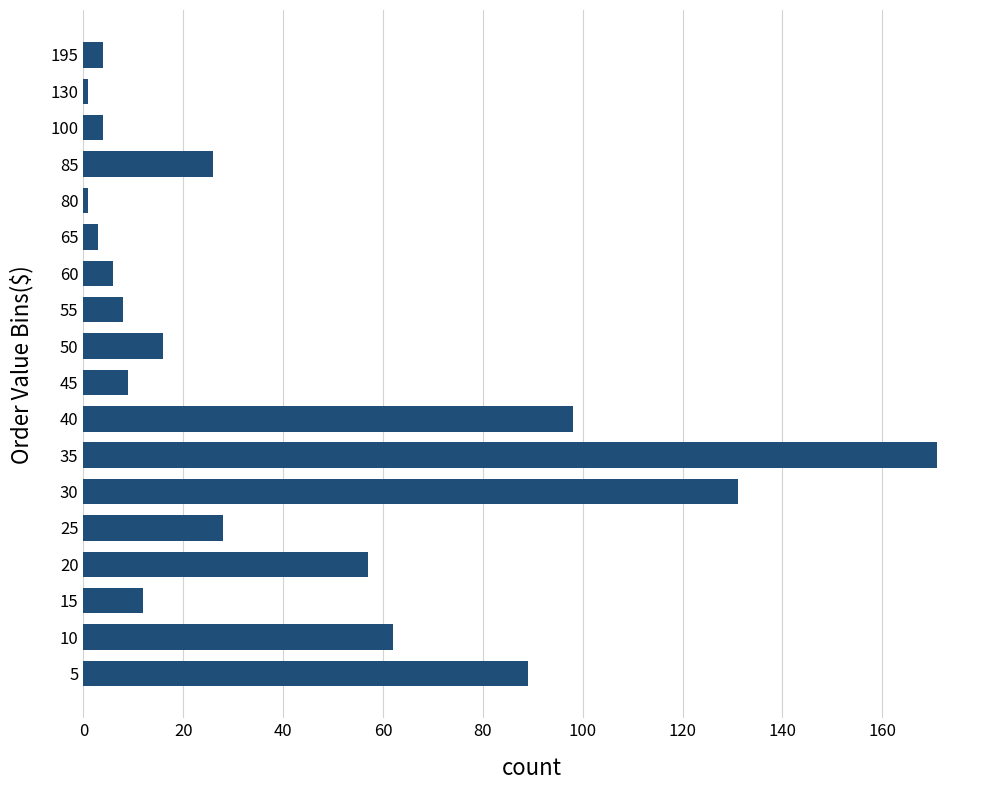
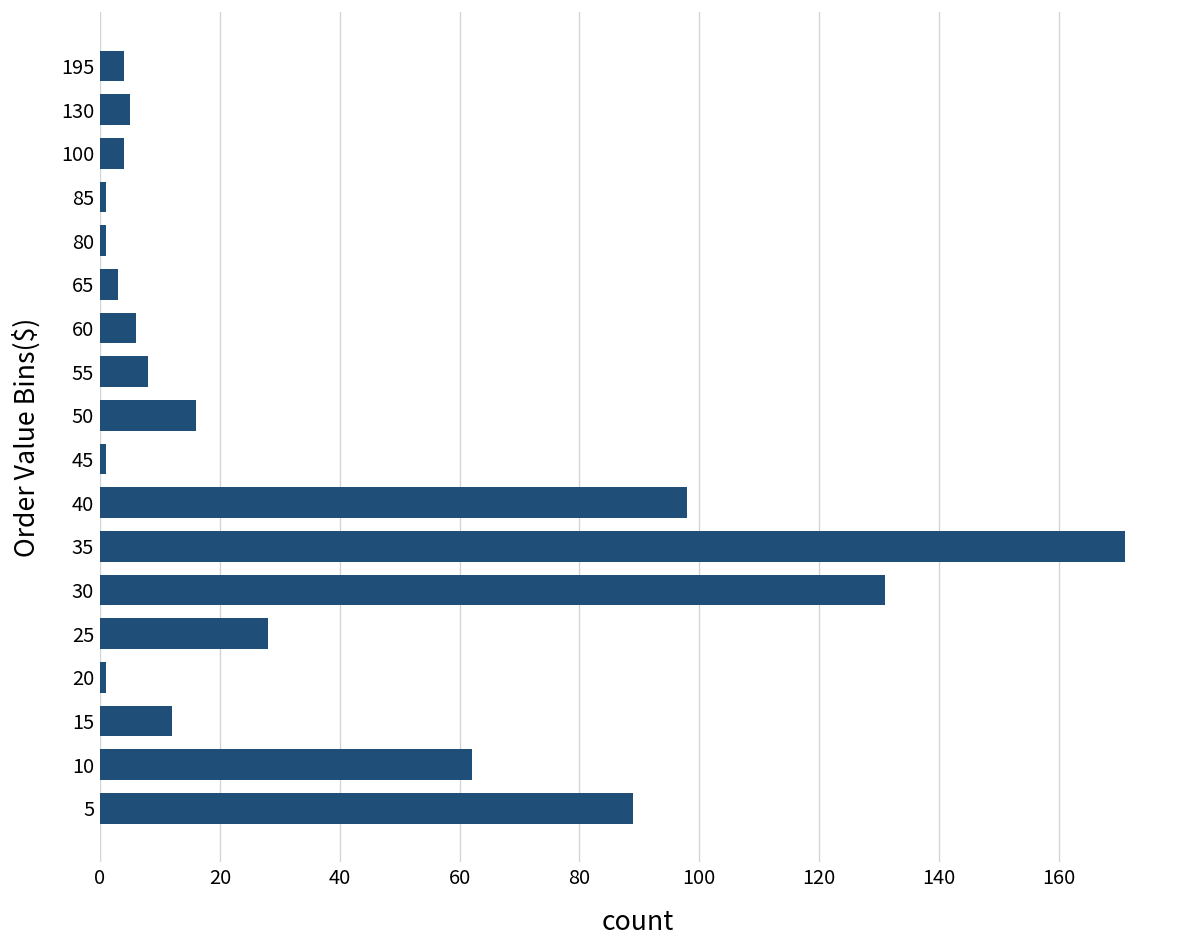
130: 1 -> 5
85: 26 -> 1
45: 9 -> 1
20: 57 -> 1
